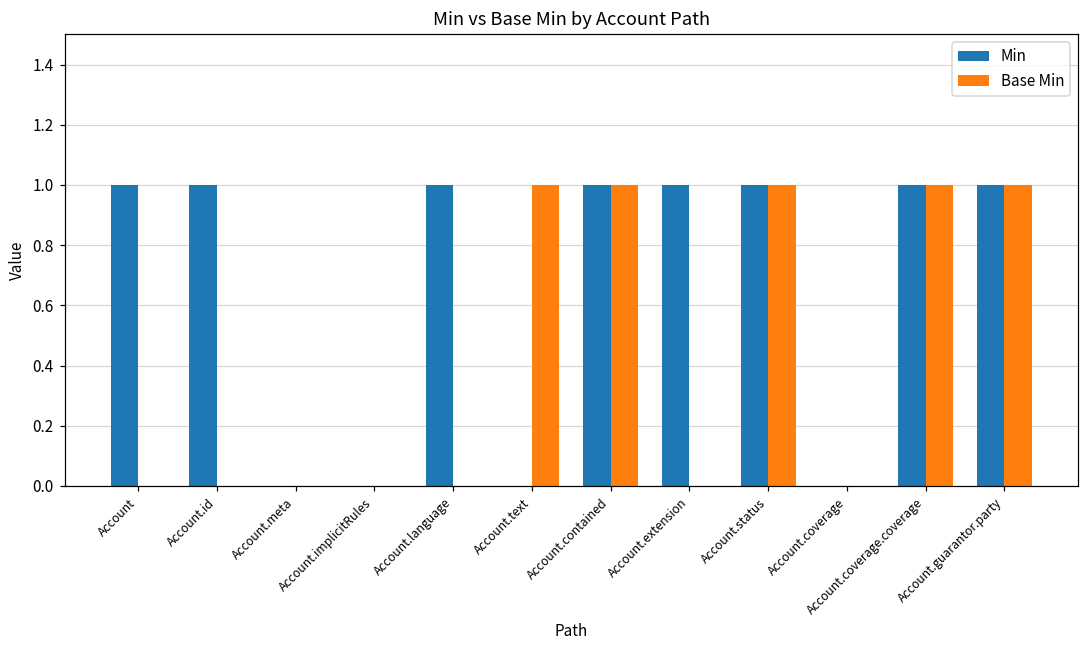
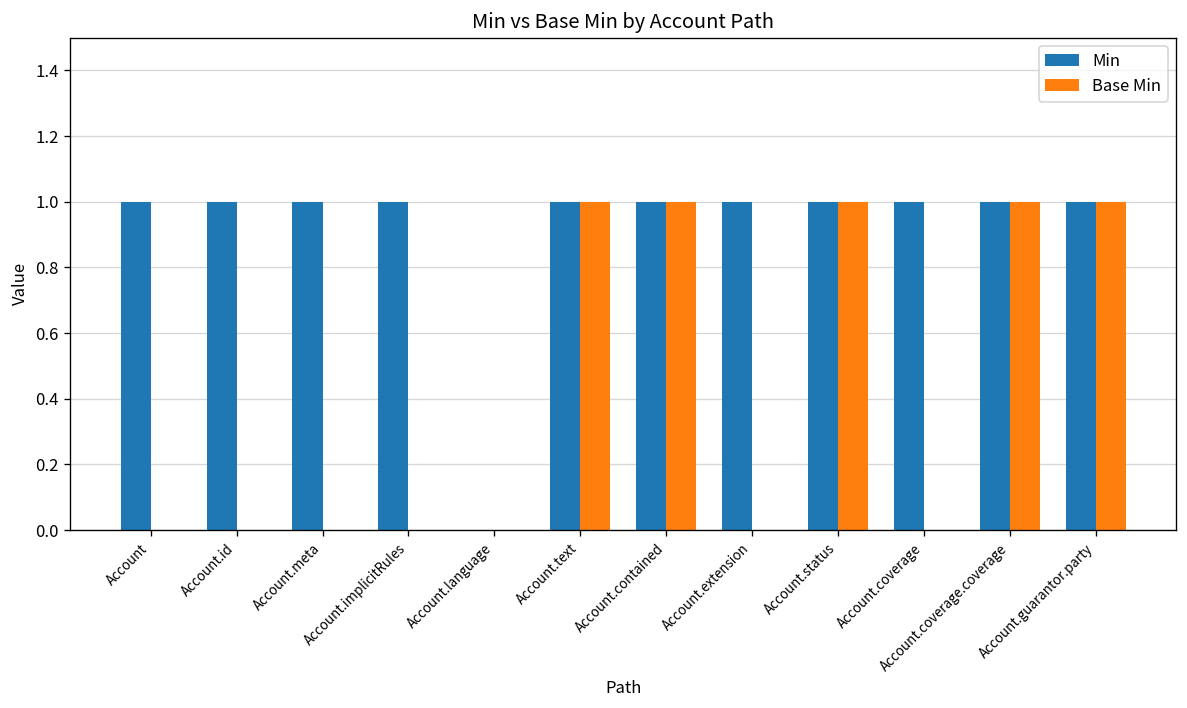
Min, Account.meta: 0 -> 1
Min, Account.implicitRules: 0 -> 1
Min, Account.language: 1 -> 0
Min, Account.text: 0 -> 1
Min, Account.coverage: 0 -> 1
